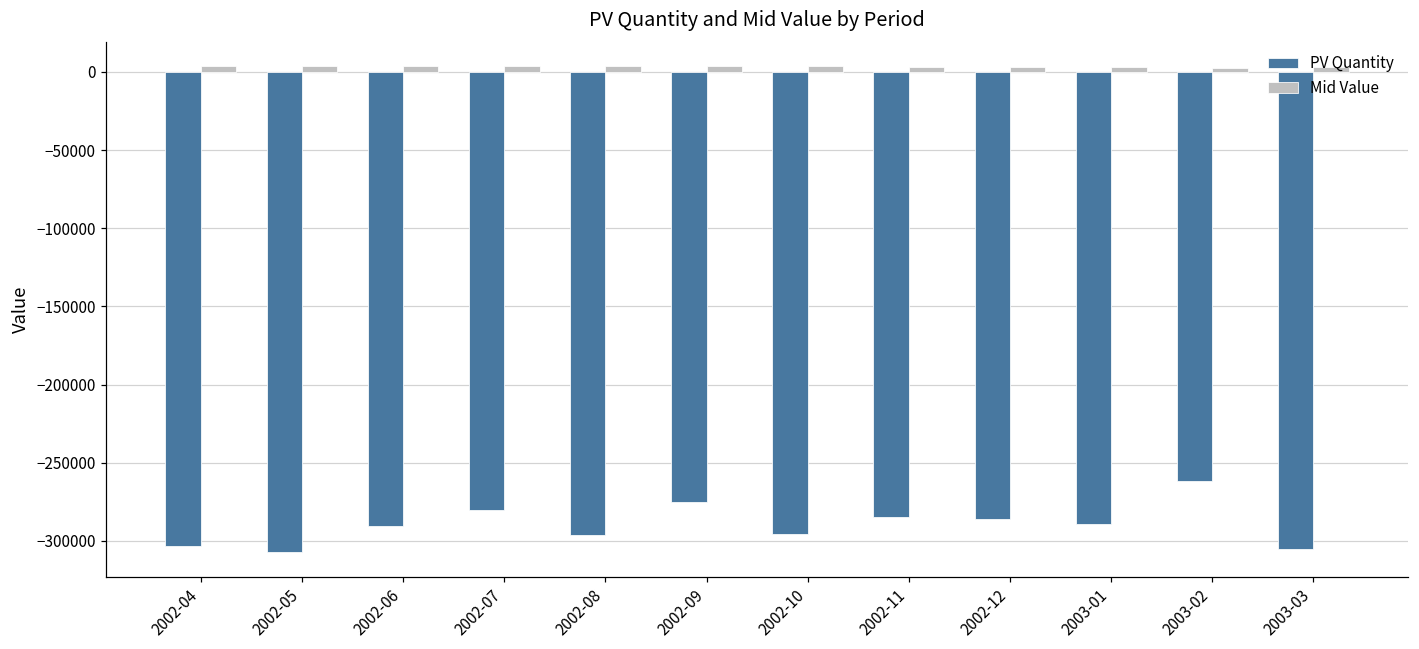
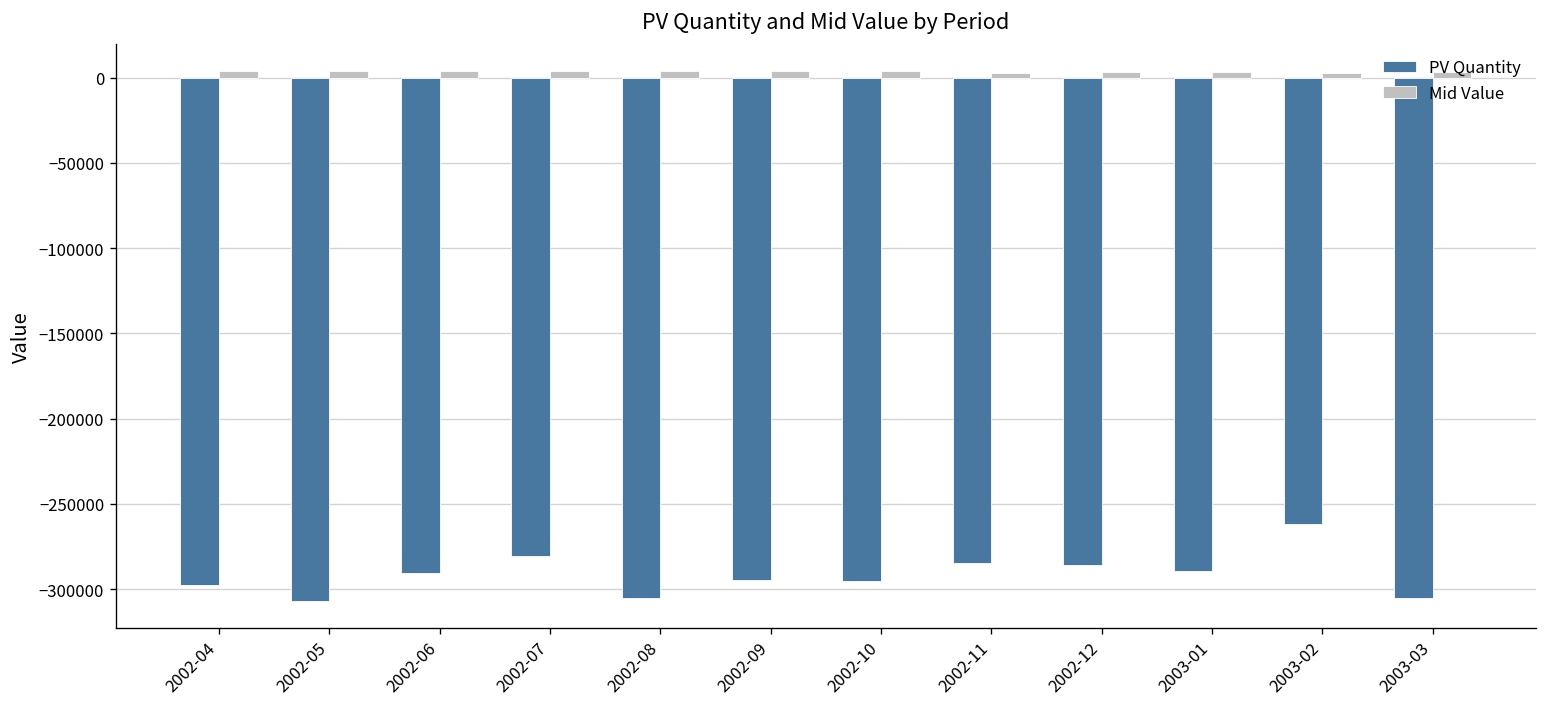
PV Quantity, 2002-04: -304000 -> -298000
PV Quantity, 2002-08: -296000 -> -305000
PV Quantity, 2002-09: -275000 -> -295000
